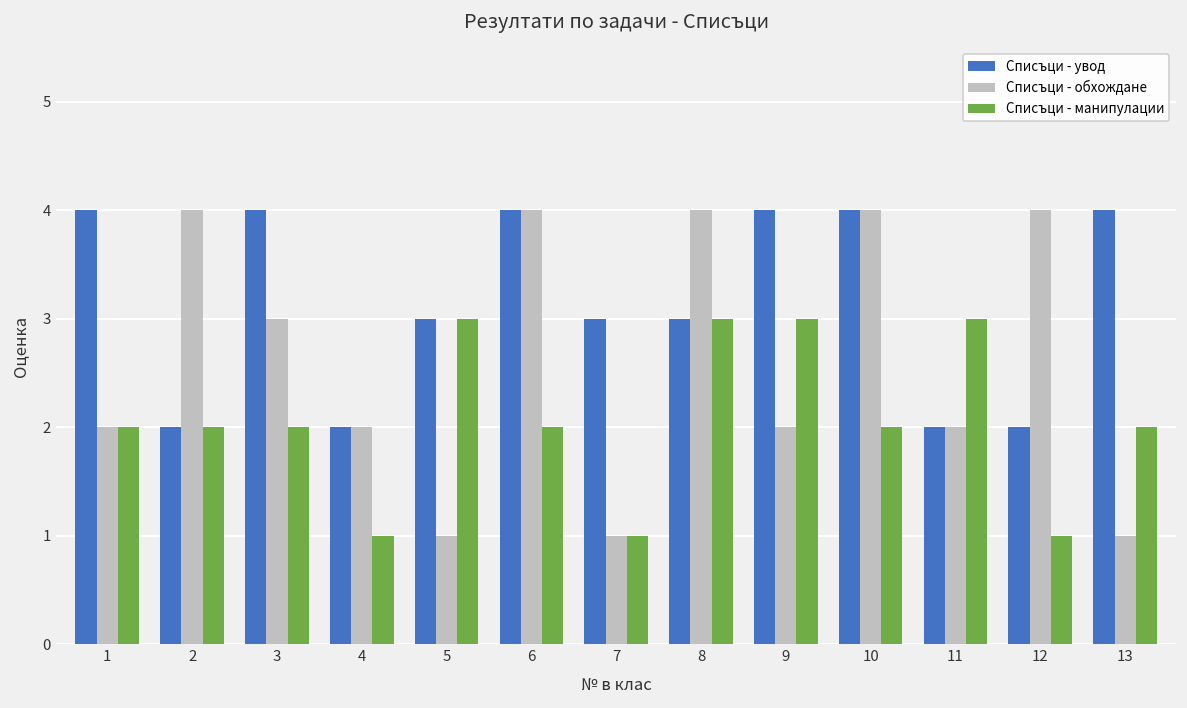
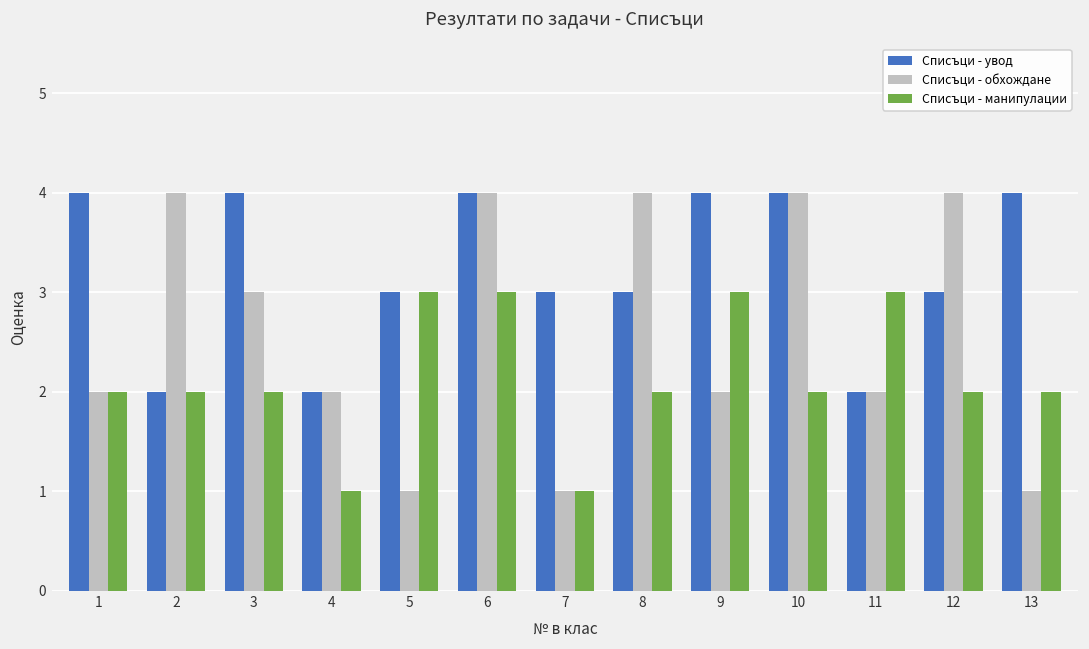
Списъци - манипулации, 6: 2 -> 3
Списъци - манипулации, 8: 3 -> 2
Списъци - увод, 12: 2 -> 3
Списъци - манипулации, 12: 1 -> 2
